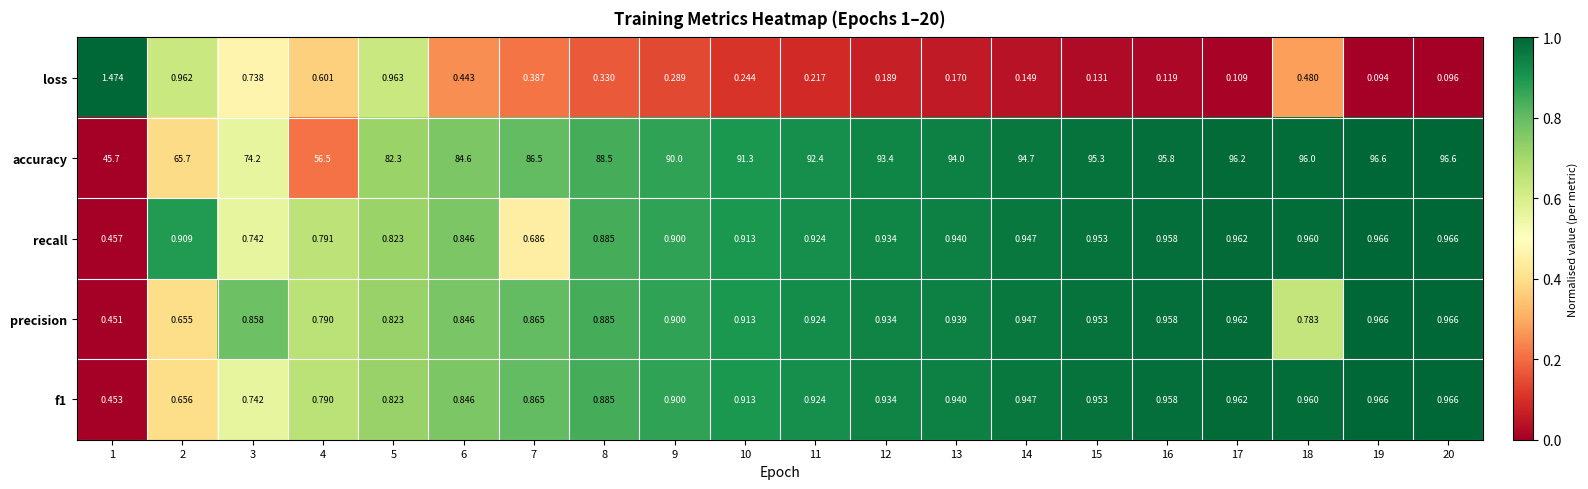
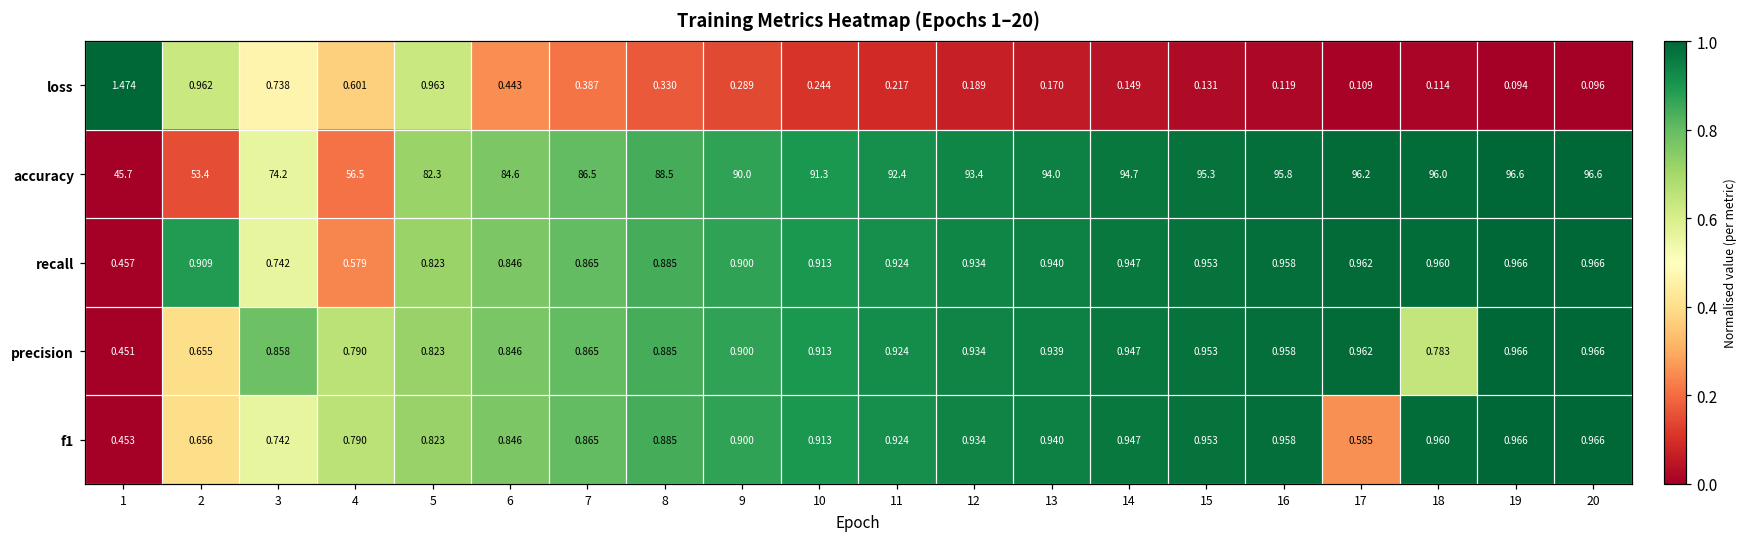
loss, 18: 0.480 -> 0.114
accuracy, 2: 65.7 -> 53.4
recall, 4: 0.791 -> 0.579
recall, 7: 0.686 -> 0.865
f1, 17: 0.962 -> 0.585
